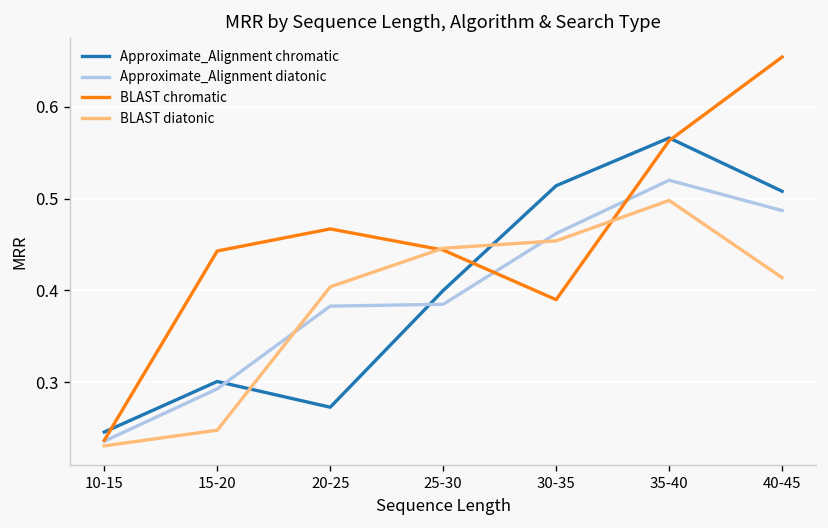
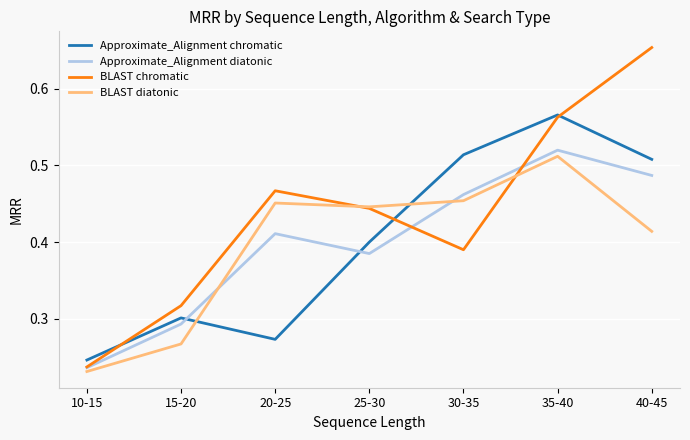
BLAST chromatic, 15-20: 0.44 -> 0.32
BLAST diatonic, 15-20: 0.25 -> 0.27
Approximate_Alignment diatonic, 20-25: 0.38 -> 0.41
BLAST diatonic, 20-25: 0.40 -> 0.45
BLAST diatonic, 35-40: 0.50 -> 0.51
